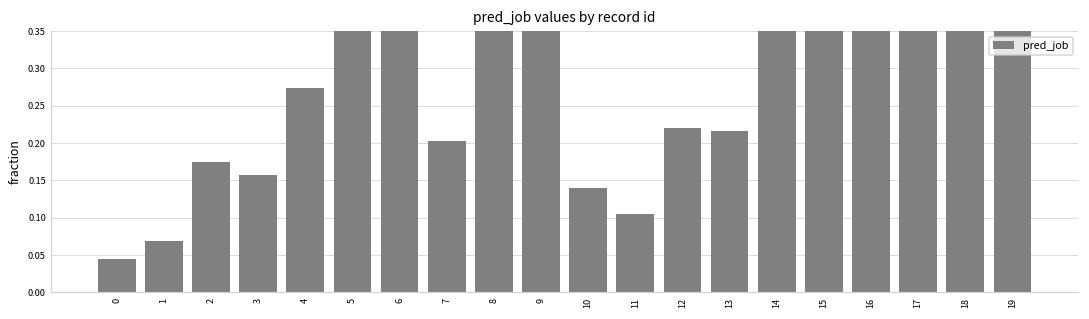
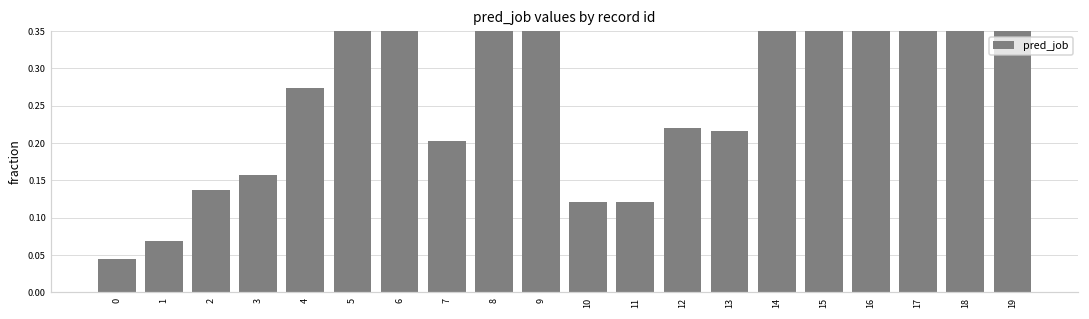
2: 0.17 -> 0.14
10: 0.14 -> 0.12
11: 0.11 -> 0.12
